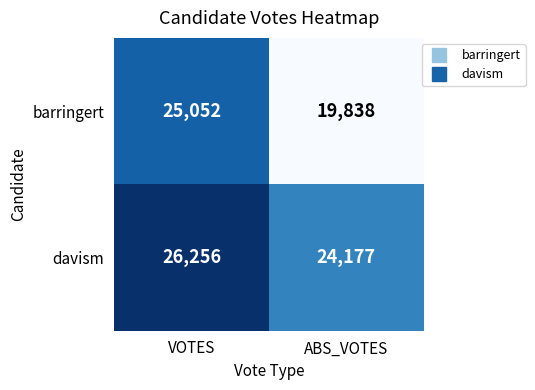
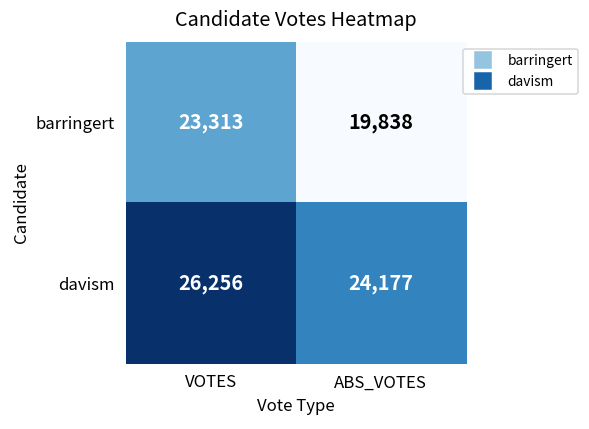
barringert, VOTES: 25,052 -> 23,313
